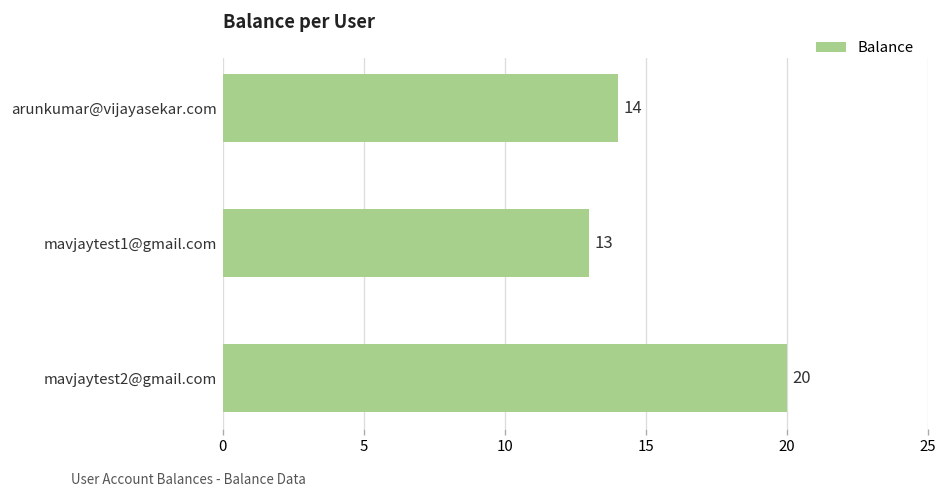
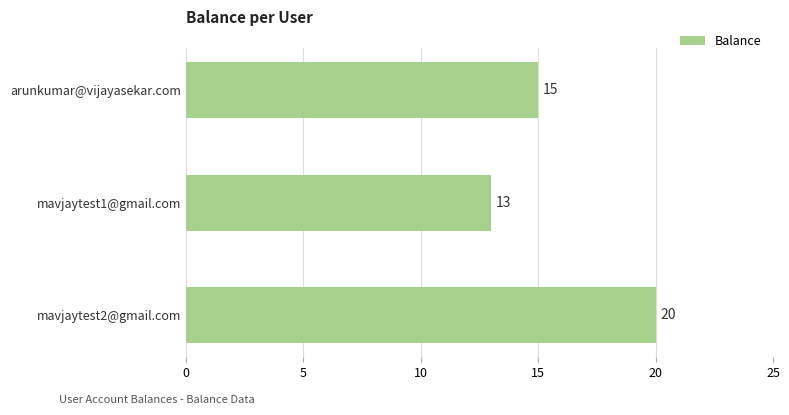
arunkumar@vijayasekar.com: 14 -> 15
